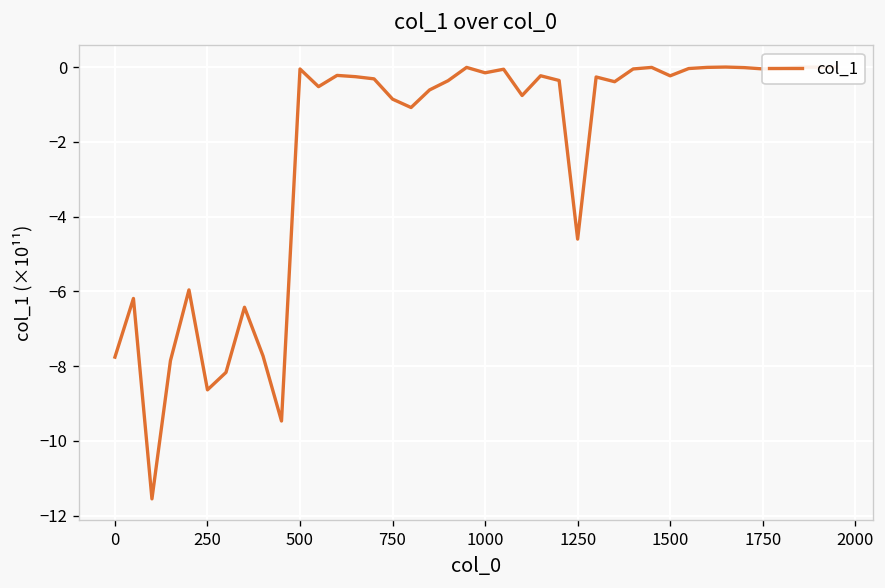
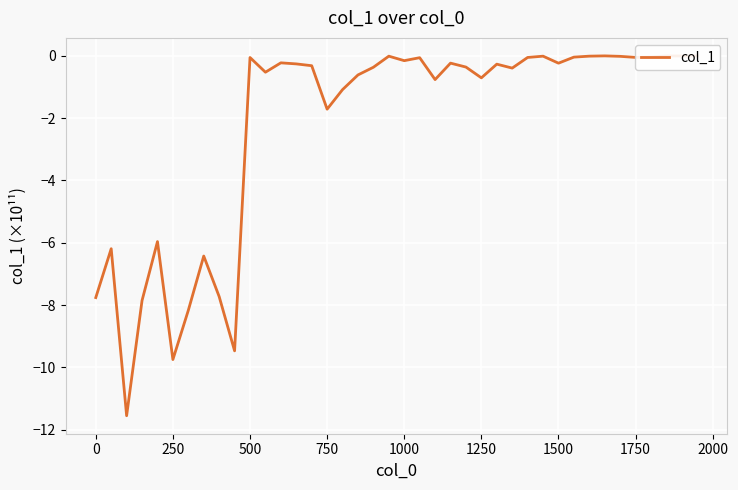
250: -8.6 -> -9.7
750: -0.9 -> -1.7
1250: -4.6 -> -0.7
